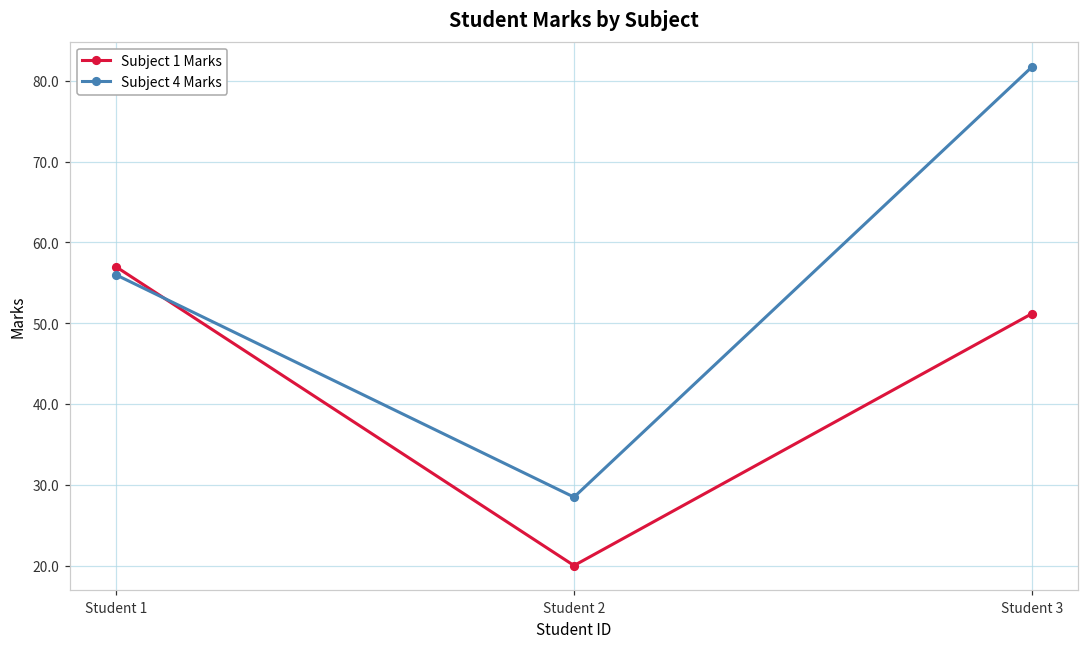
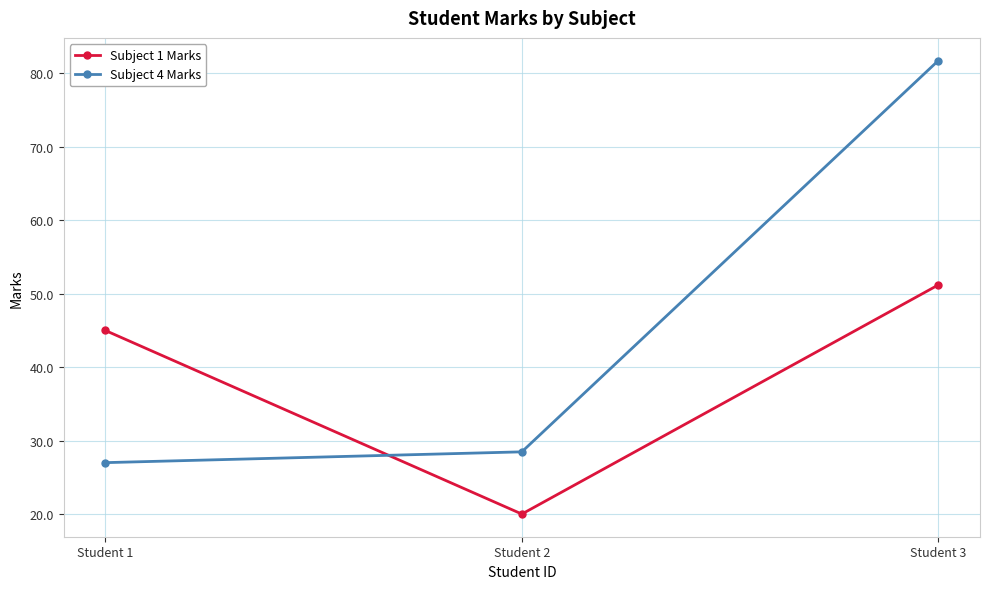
Subject 1 Marks, Student 1: 57 -> 45
Subject 4 Marks, Student 1: 56 -> 27
